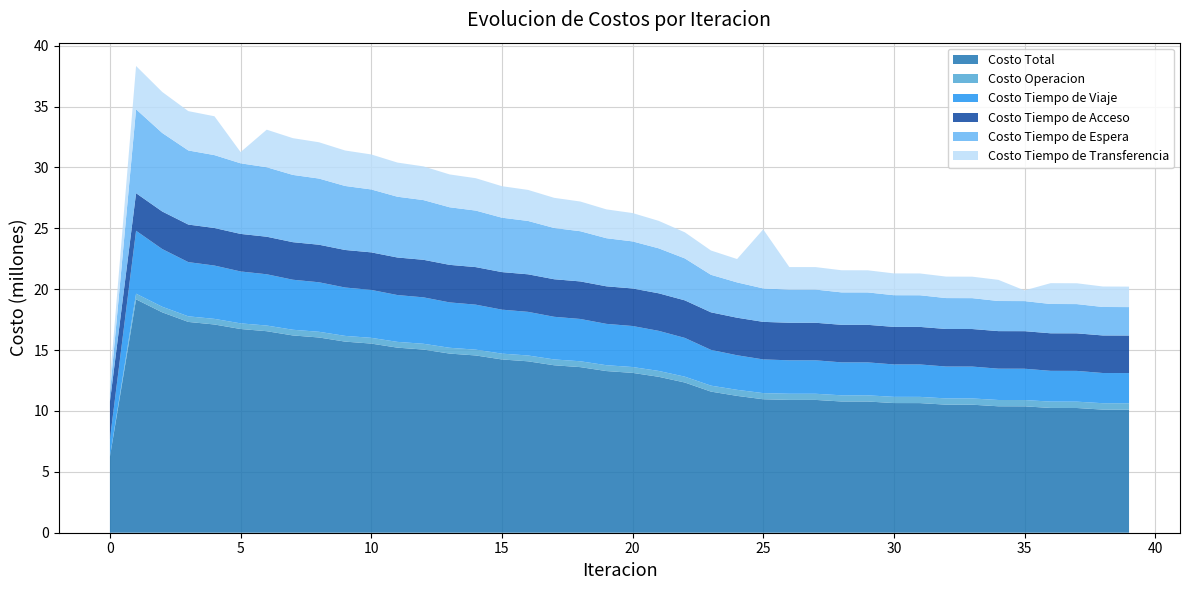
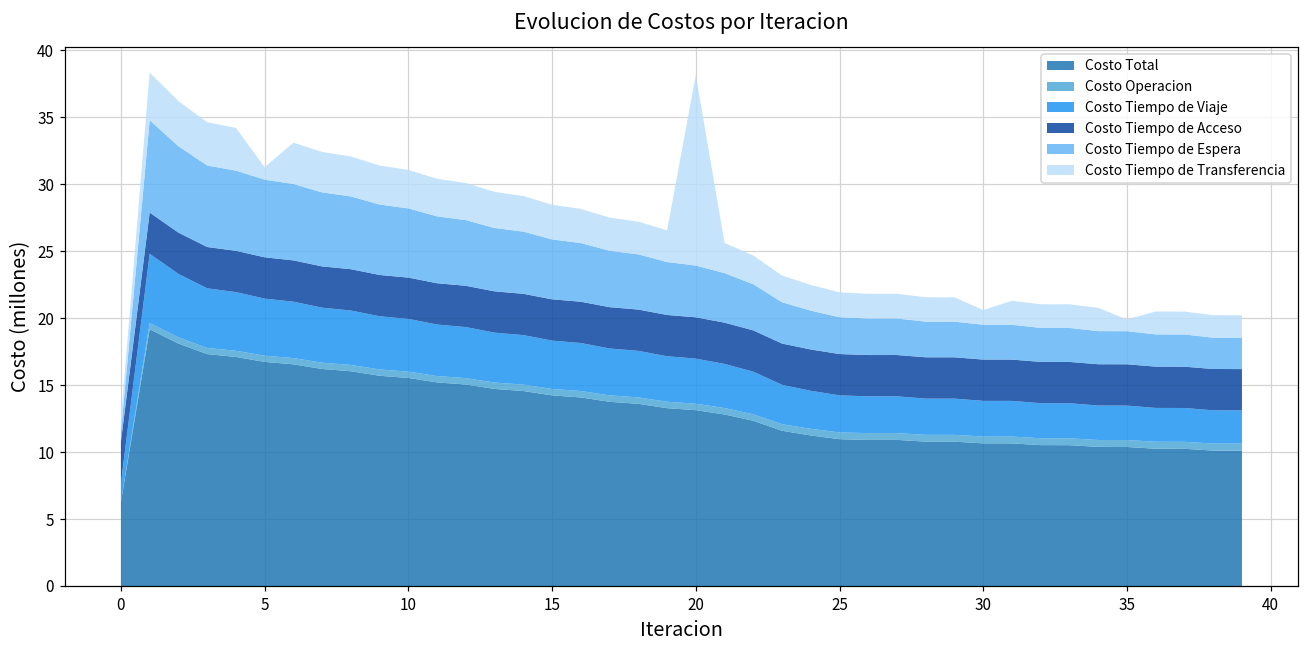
Costo Tiempo de Transferencia, 20: 2.3 -> 14.2
Costo Tiempo de Transferencia, 25: 4.8 -> 1.9
Costo Tiempo de Transferencia, 30: 1.8 -> 1.1
